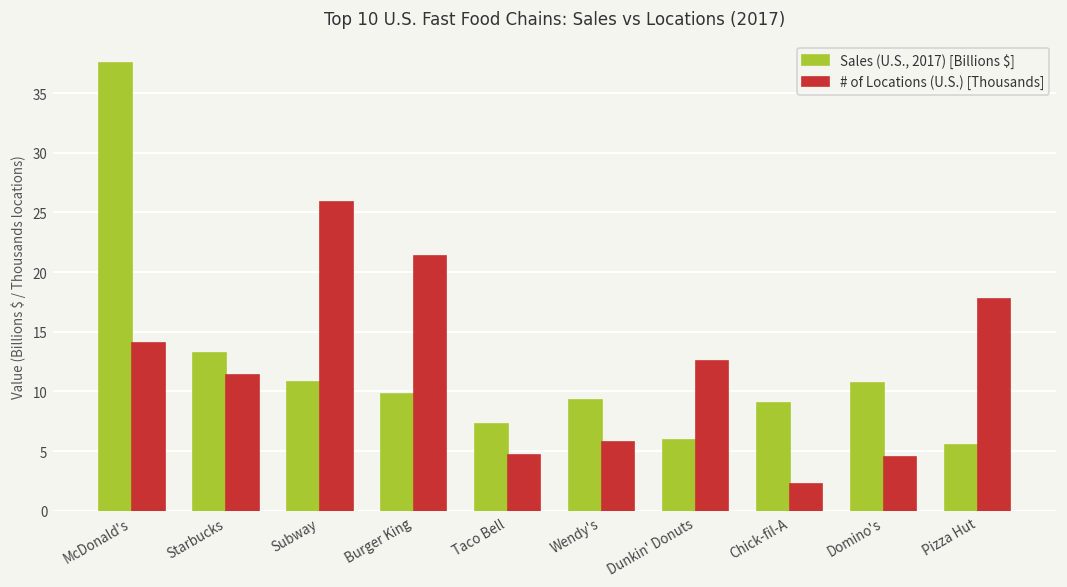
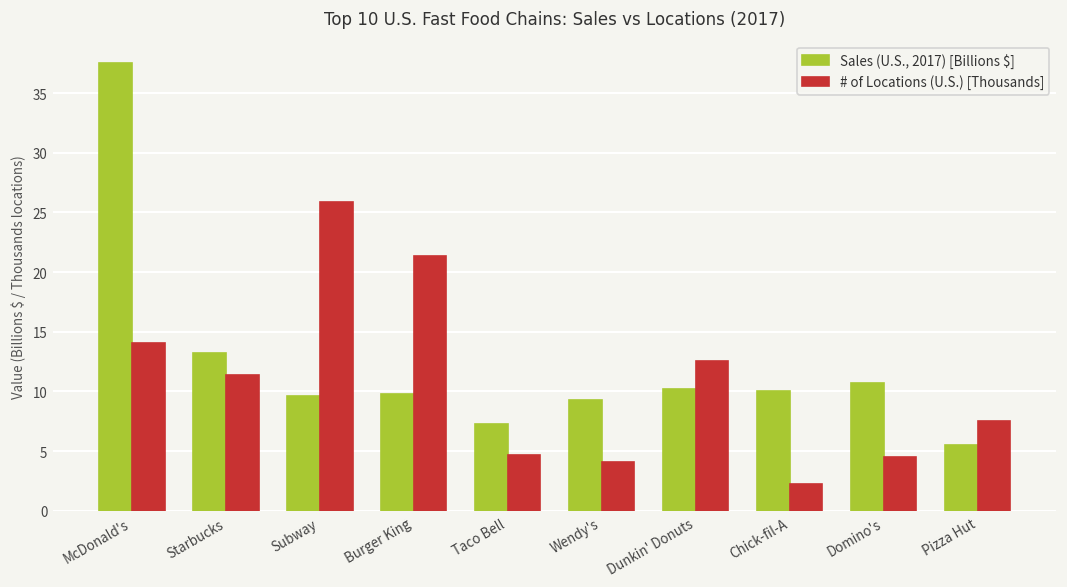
Sales (U.S., 2017) [Billions $], Subway: 11 -> 10
# of Locations (U.S.) [Thousands], Wendy's: 6 -> 4
Sales (U.S., 2017) [Billions $], Dunkin' Donuts: 6 -> 10
Sales (U.S., 2017) [Billions $], Chick-fil-A: 9 -> 10
# of Locations (U.S.) [Thousands], Pizza Hut: 18 -> 8
